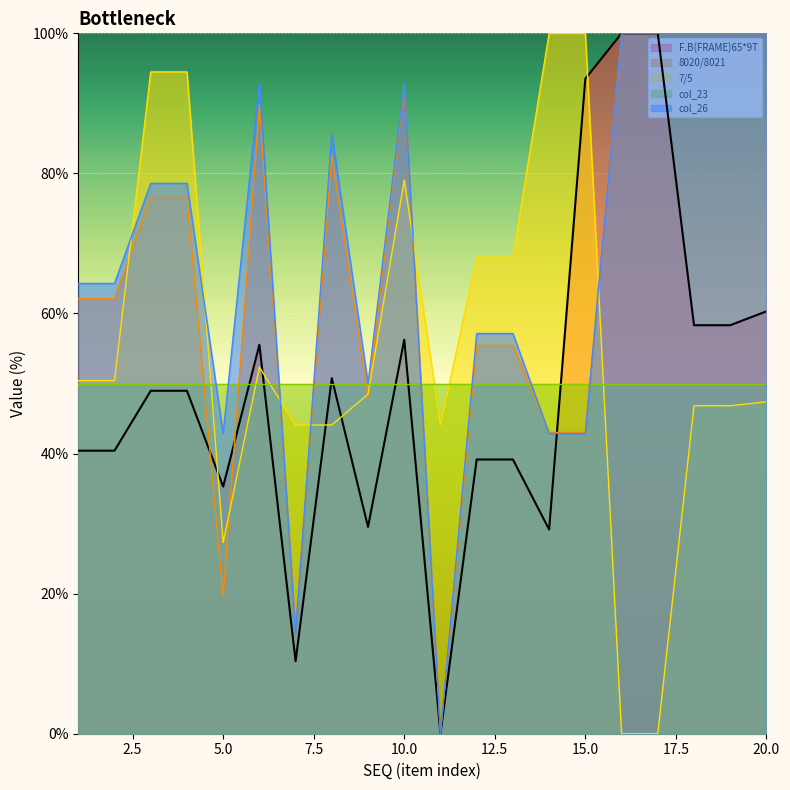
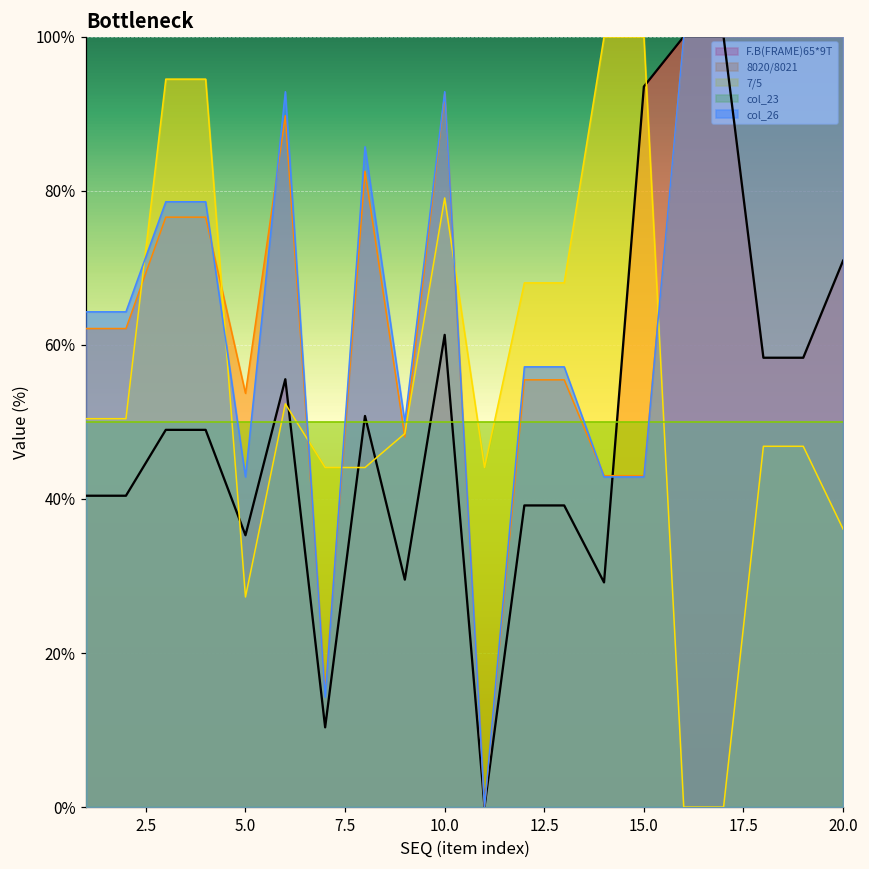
8020/8021, 5.0: 20% -> 54%
F.B(FRAME)65*9T, 10.0: 56% -> 61%
F.B(FRAME)65*9T, 20.0: 60% -> 71%
7/5, 20.0: 47% -> 36%
